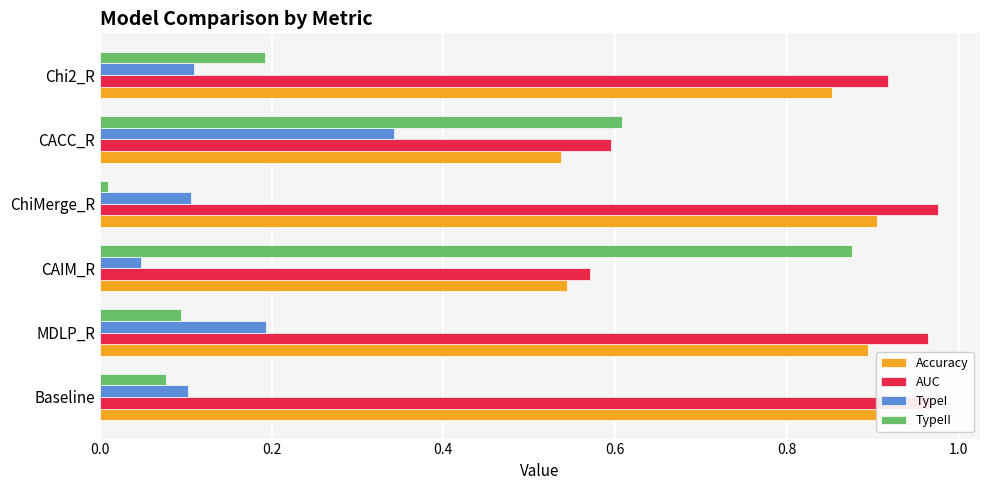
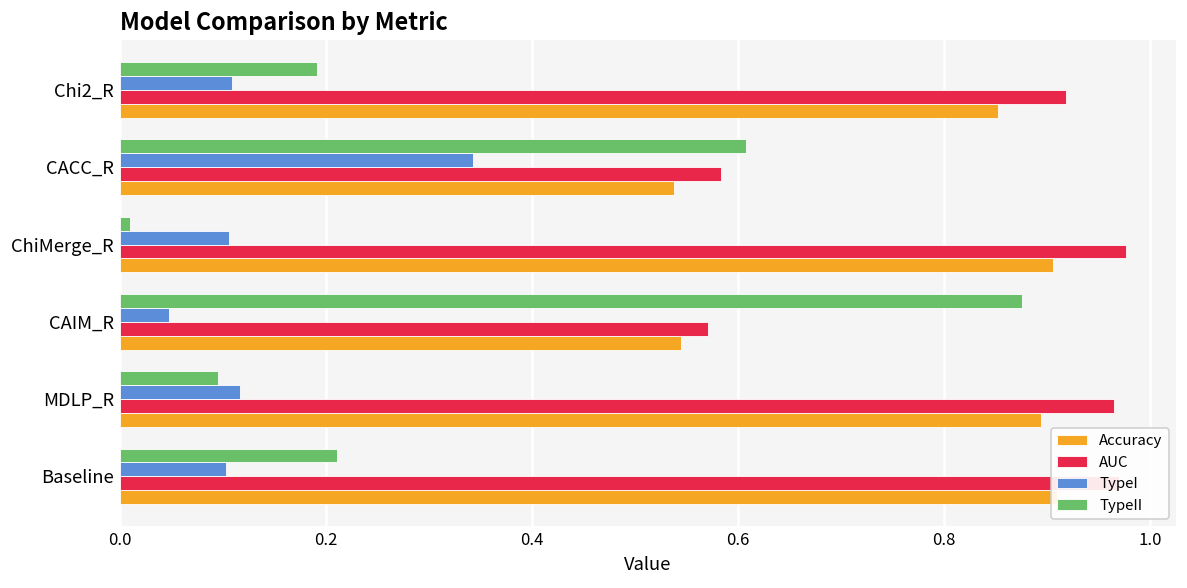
AUC, CACC_R: 0.60 -> 0.58
TypeI, MDLP_R: 0.19 -> 0.12
TypeII, Baseline: 0.08 -> 0.21
